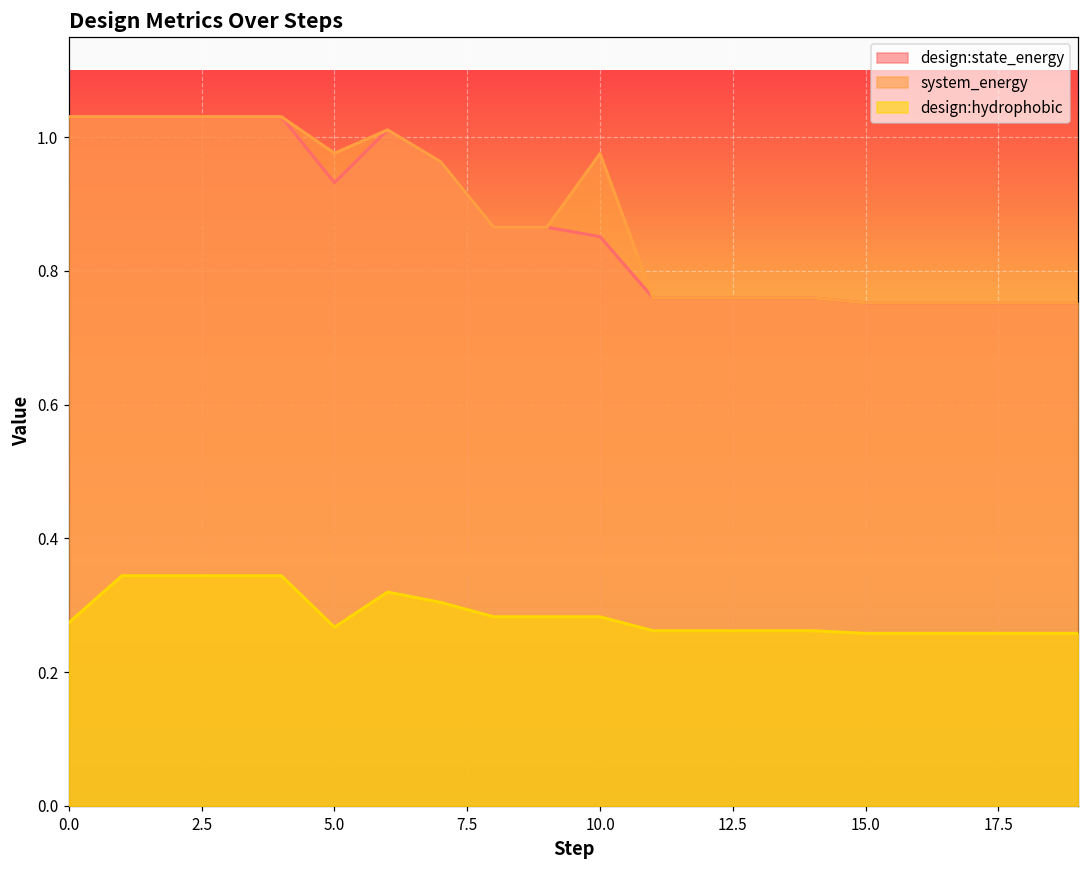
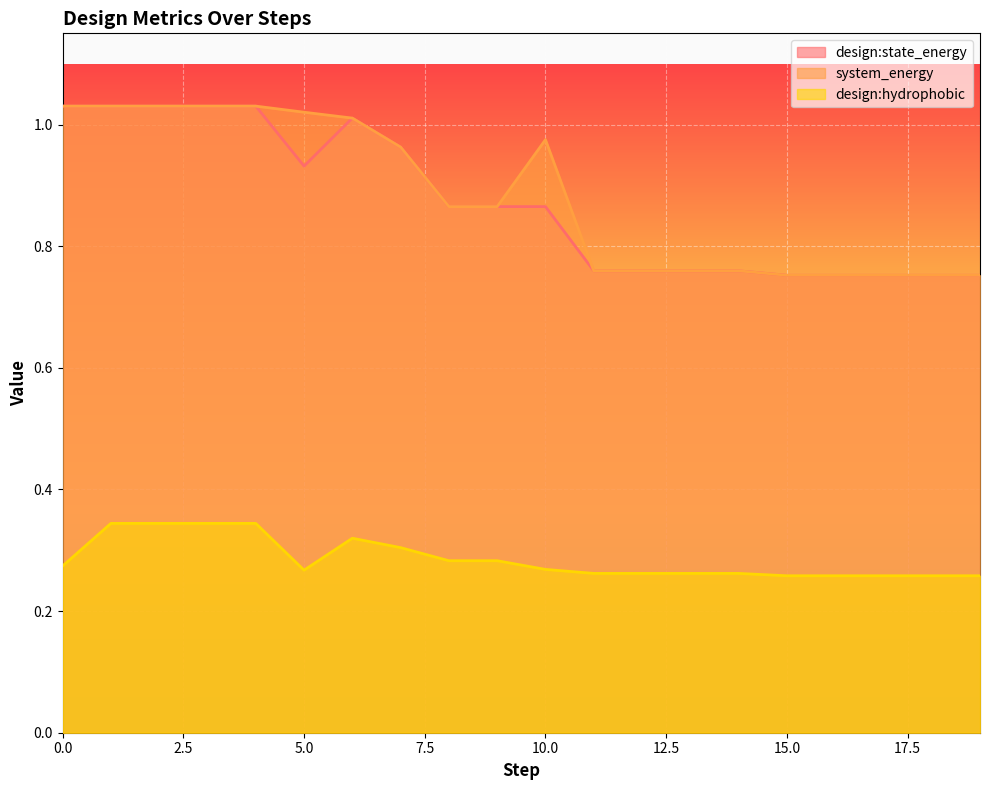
system_energy, 5.0: 0.98 -> 1.02
design:state_energy, 10.0: 0.85 -> 0.87
design:hydrophobic, 10.0: 0.28 -> 0.27
